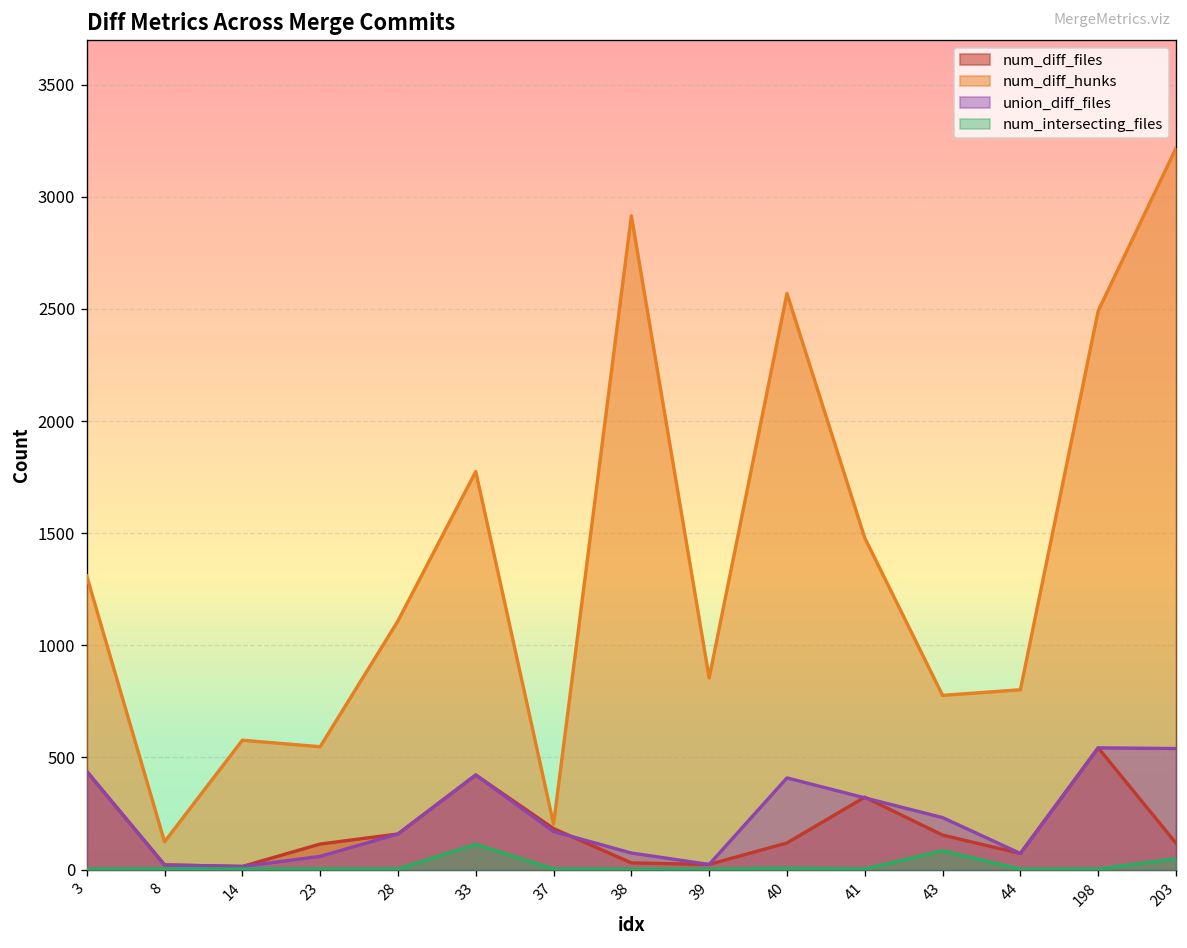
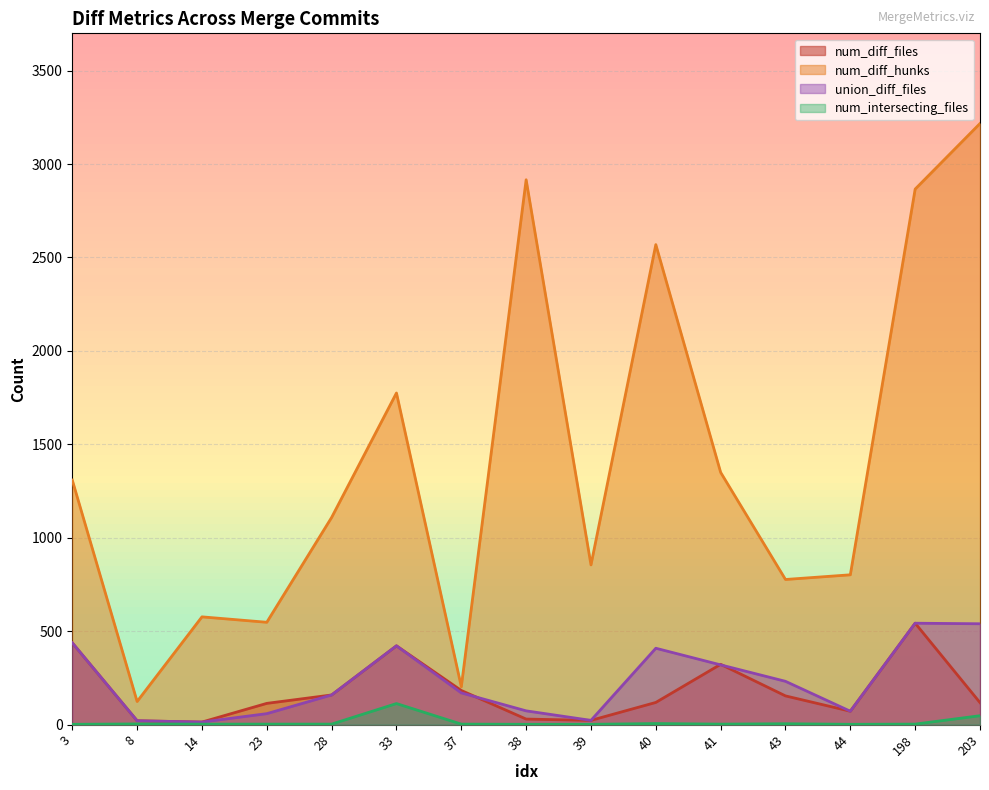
num_diff_hunks, 41: 1480 -> 1350
num_intersecting_files, 43: 80 -> 10
num_diff_hunks, 198: 2490 -> 2870
